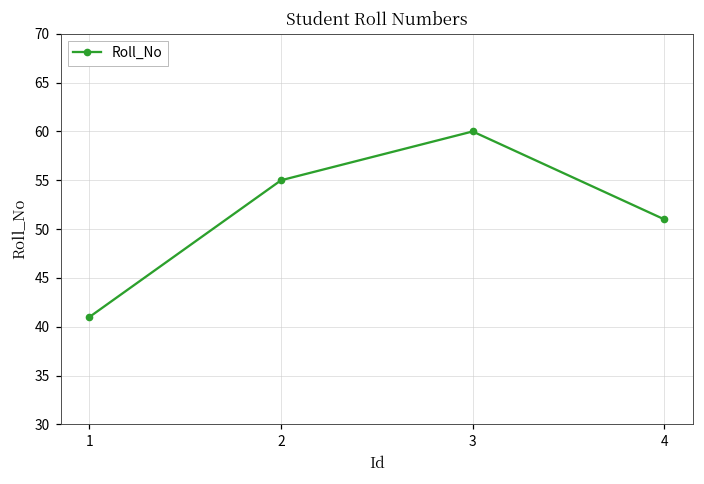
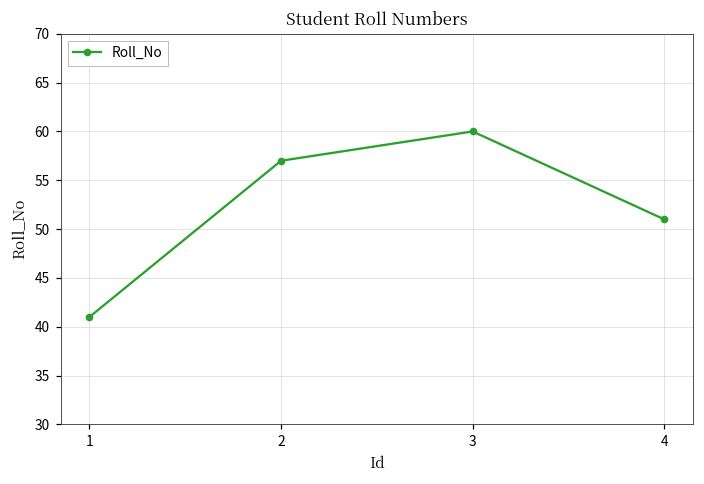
2: 55 -> 57
